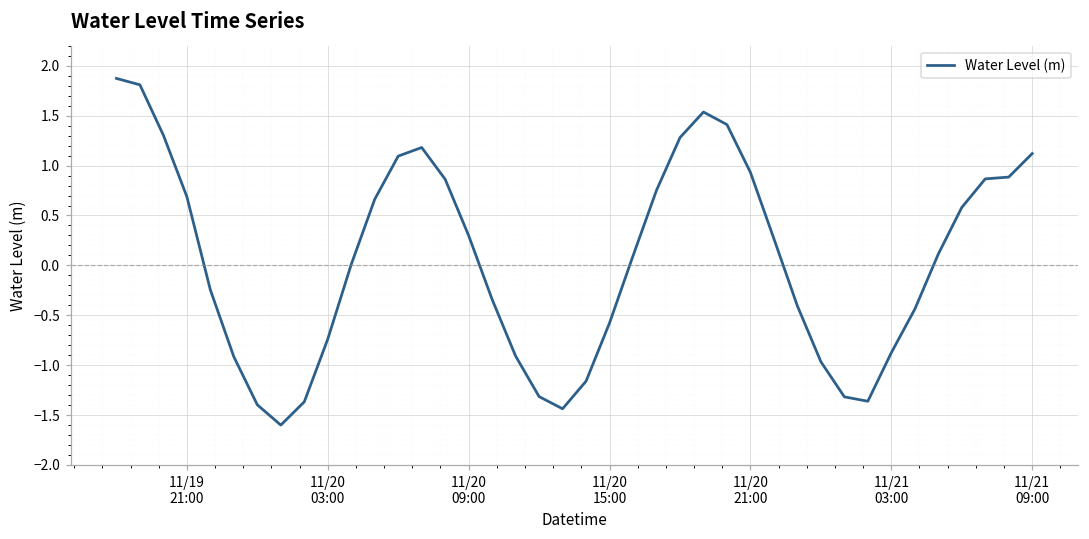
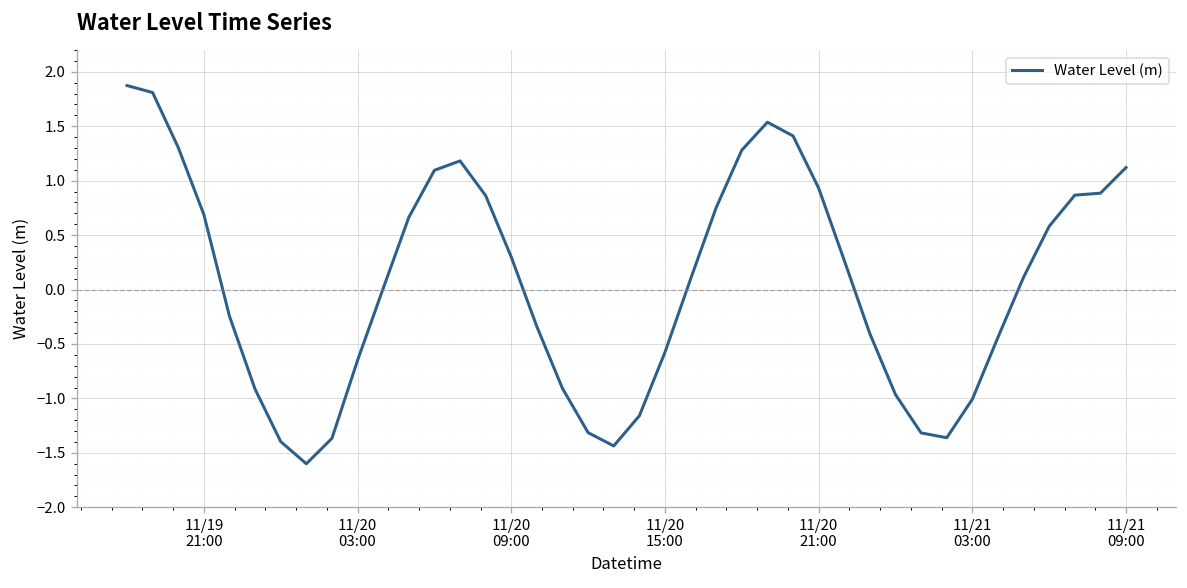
11/20 03:00: -0.74 -> -0.65
11/21 03:00: -0.9 -> -1.0
